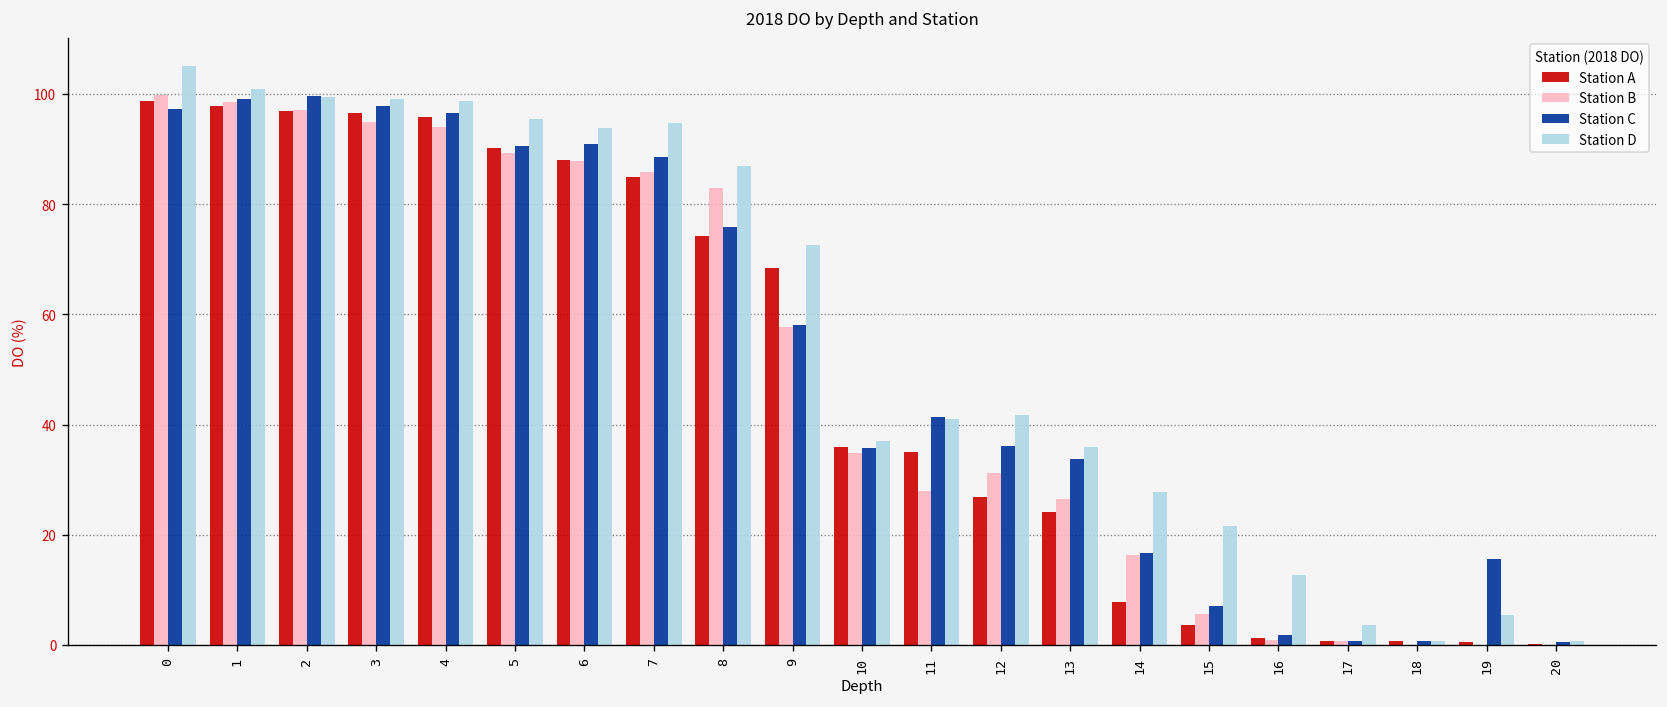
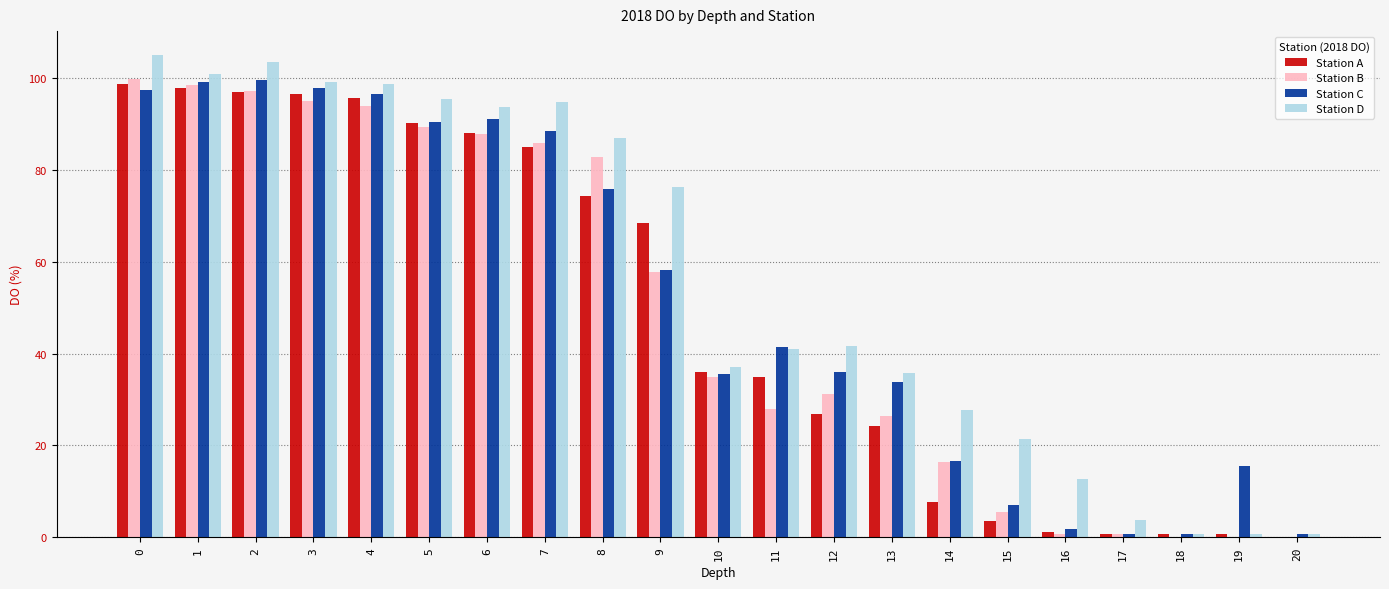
Station D, 2: 100 -> 104
Station D, 9: 73 -> 76
Station D, 19: 5 -> 1
